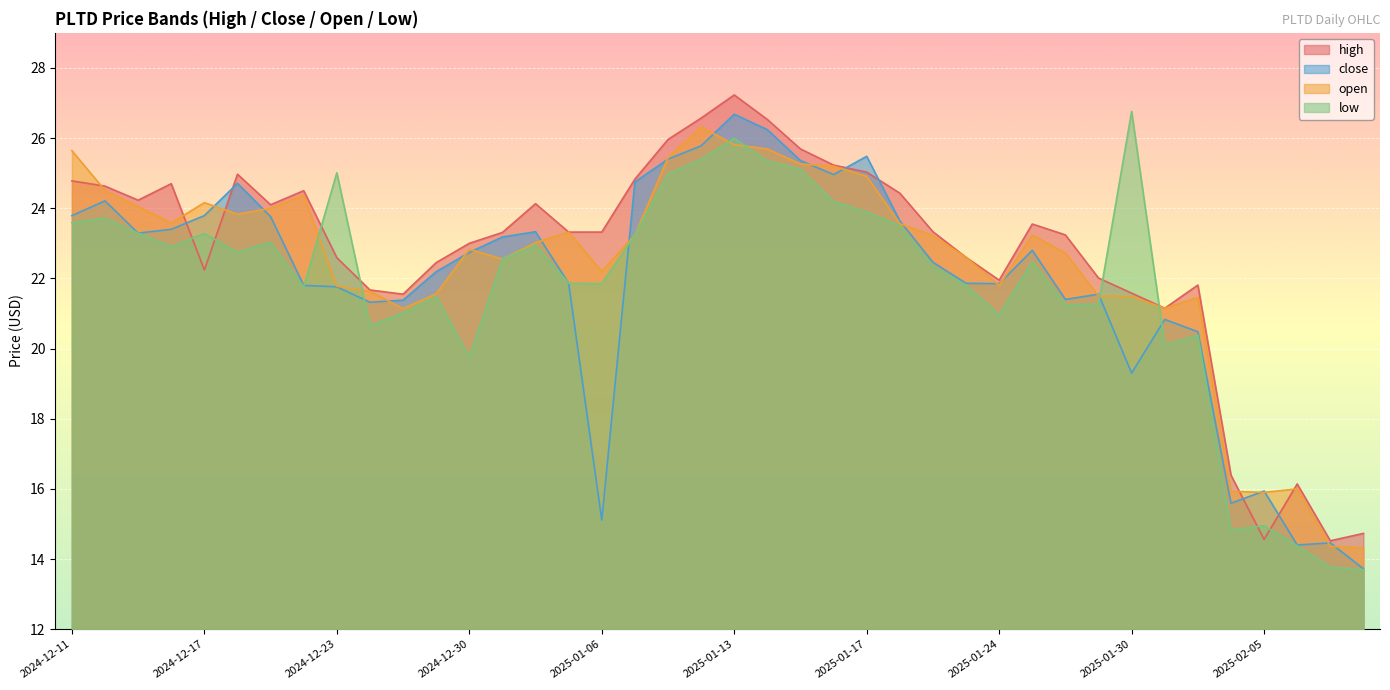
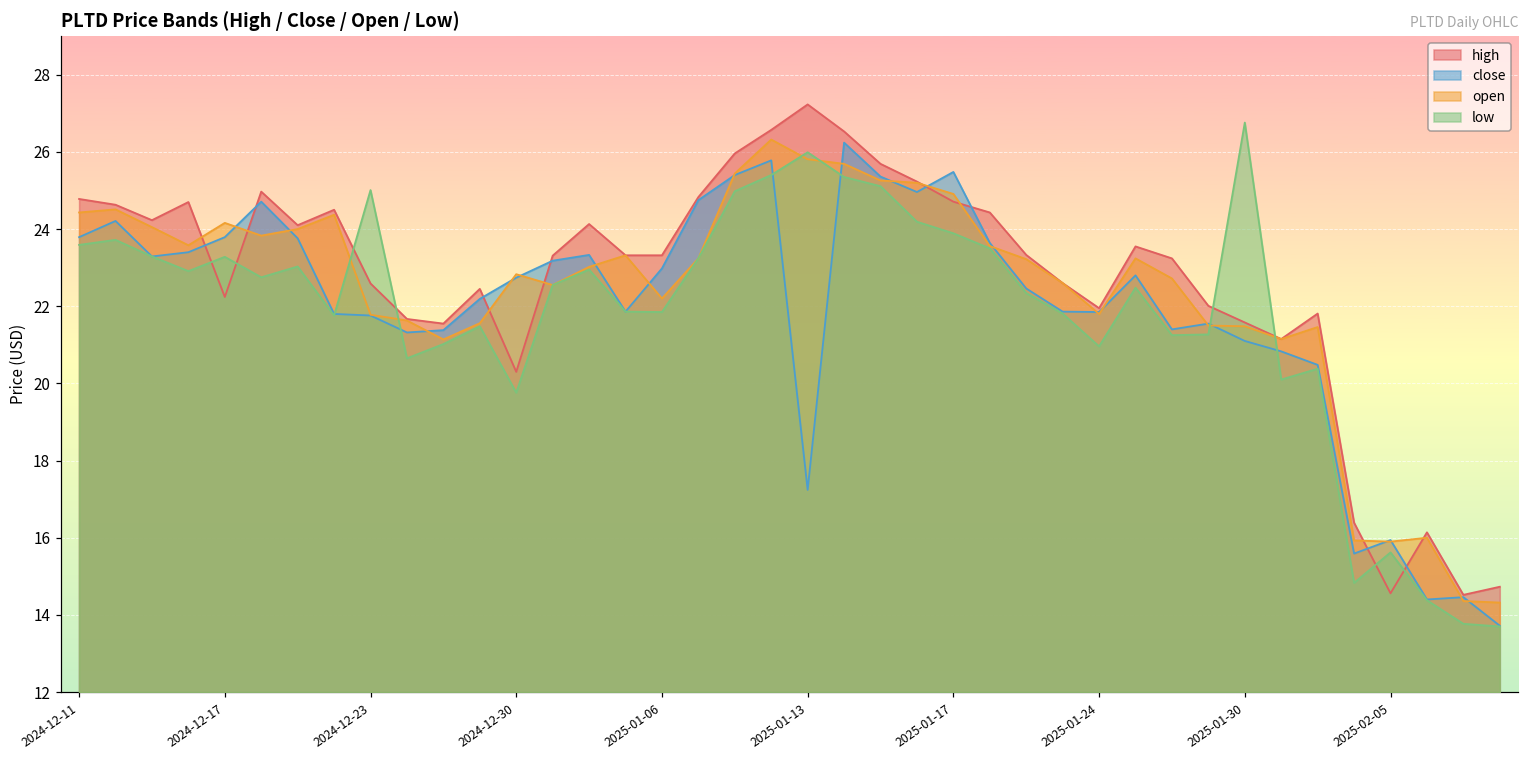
open, 2024-12-11: 25.6 -> 24.4
high, 2024-12-30: 23.0 -> 20.3
close, 2025-01-06: 15.1 -> 23.0
close, 2025-01-13: 26.7 -> 17.2
high, 2025-01-17: 25.0 -> 24.7
close, 2025-01-30: 19.3 -> 21.1
low, 2025-02-05: 15.0 -> 15.6
